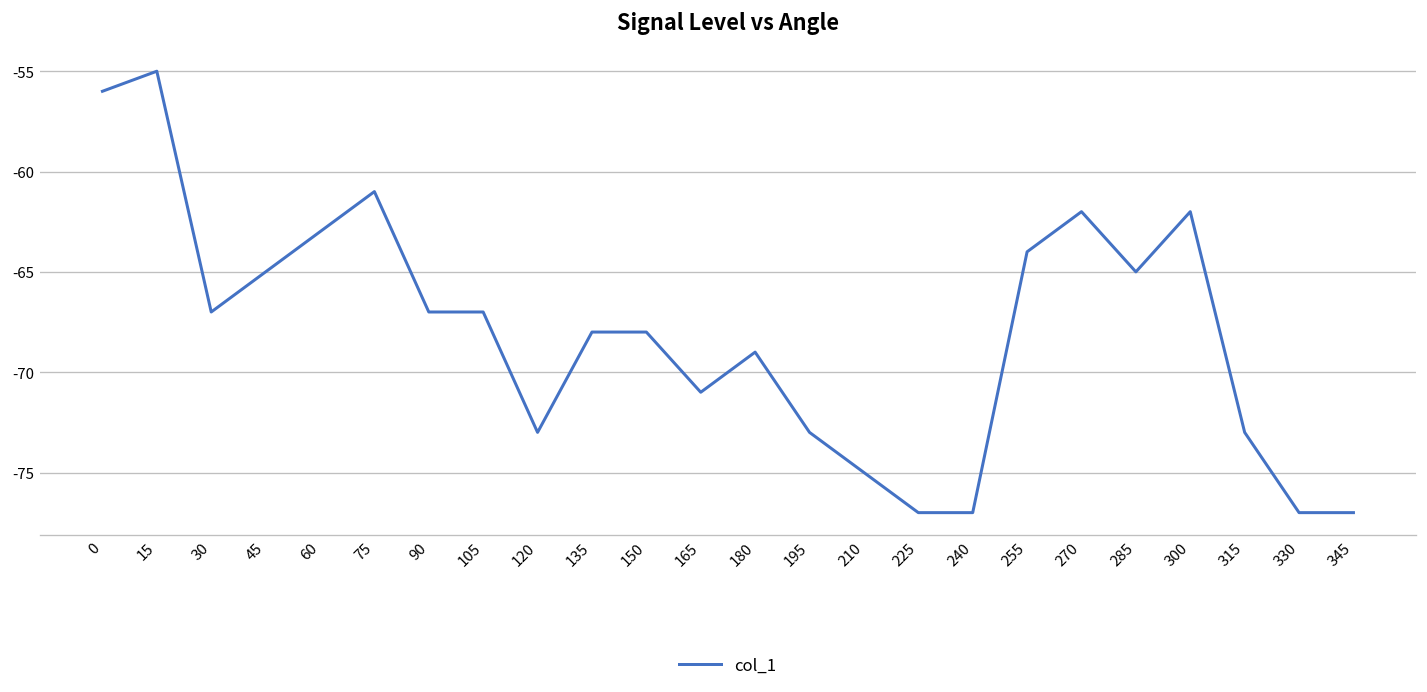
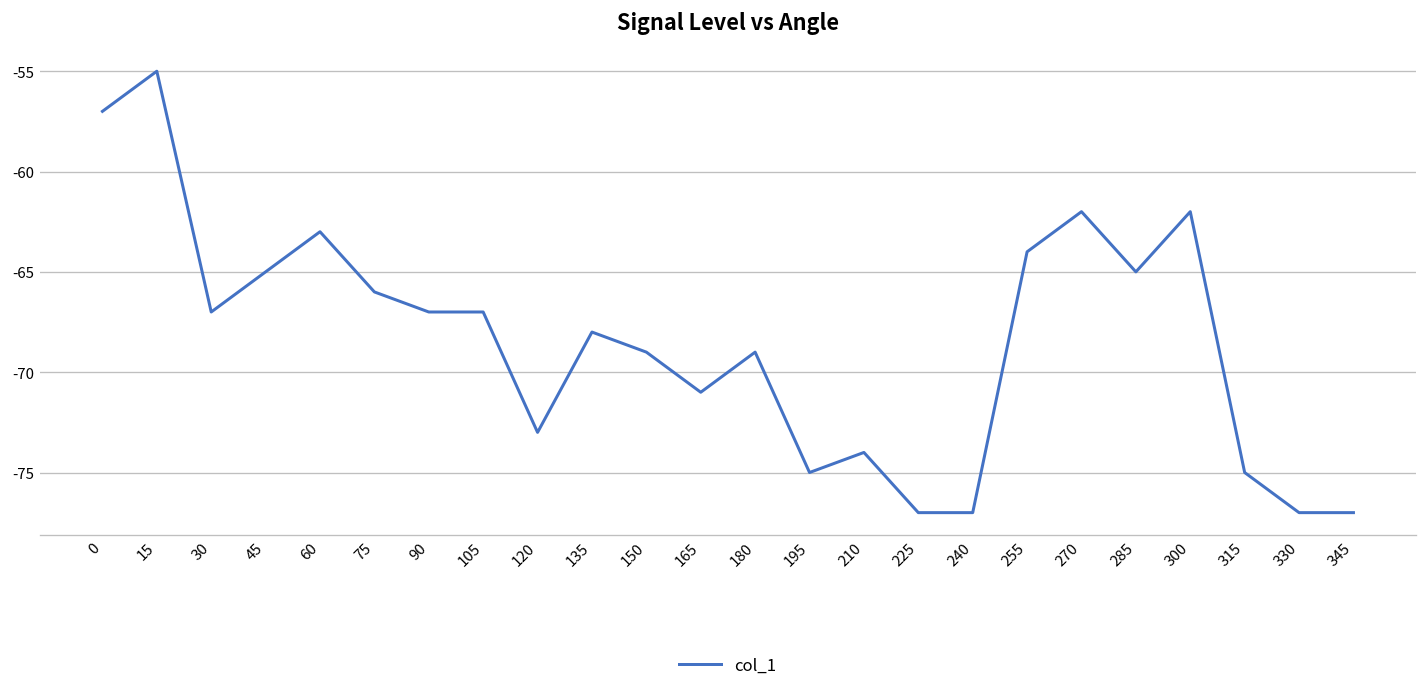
0: -56 -> -57
75: -61 -> -66
150: -68 -> -69
195: -73 -> -75
210: -75 -> -74
315: -73 -> -75
